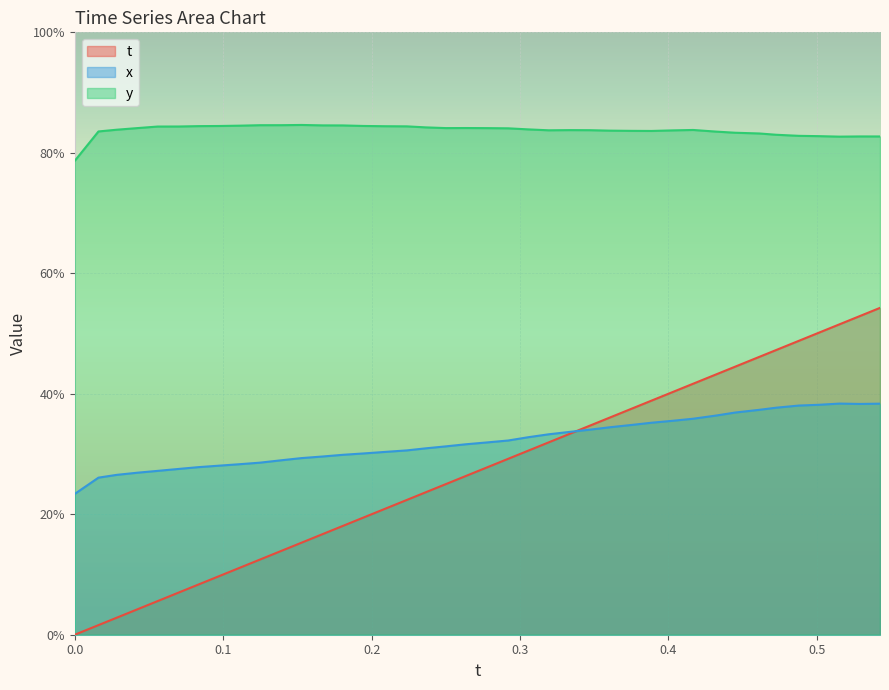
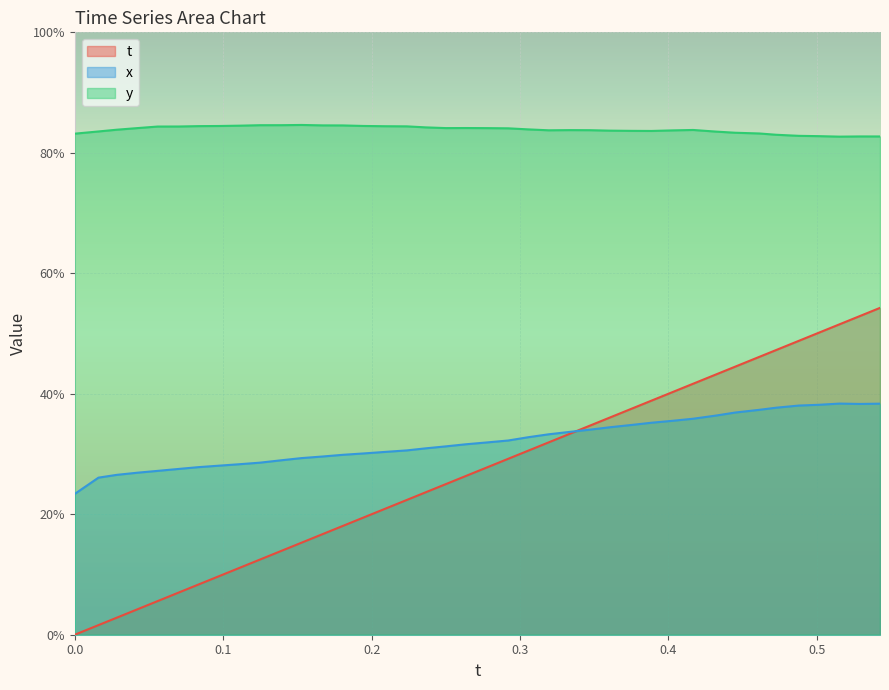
y, 0.0: 79% -> 83%
